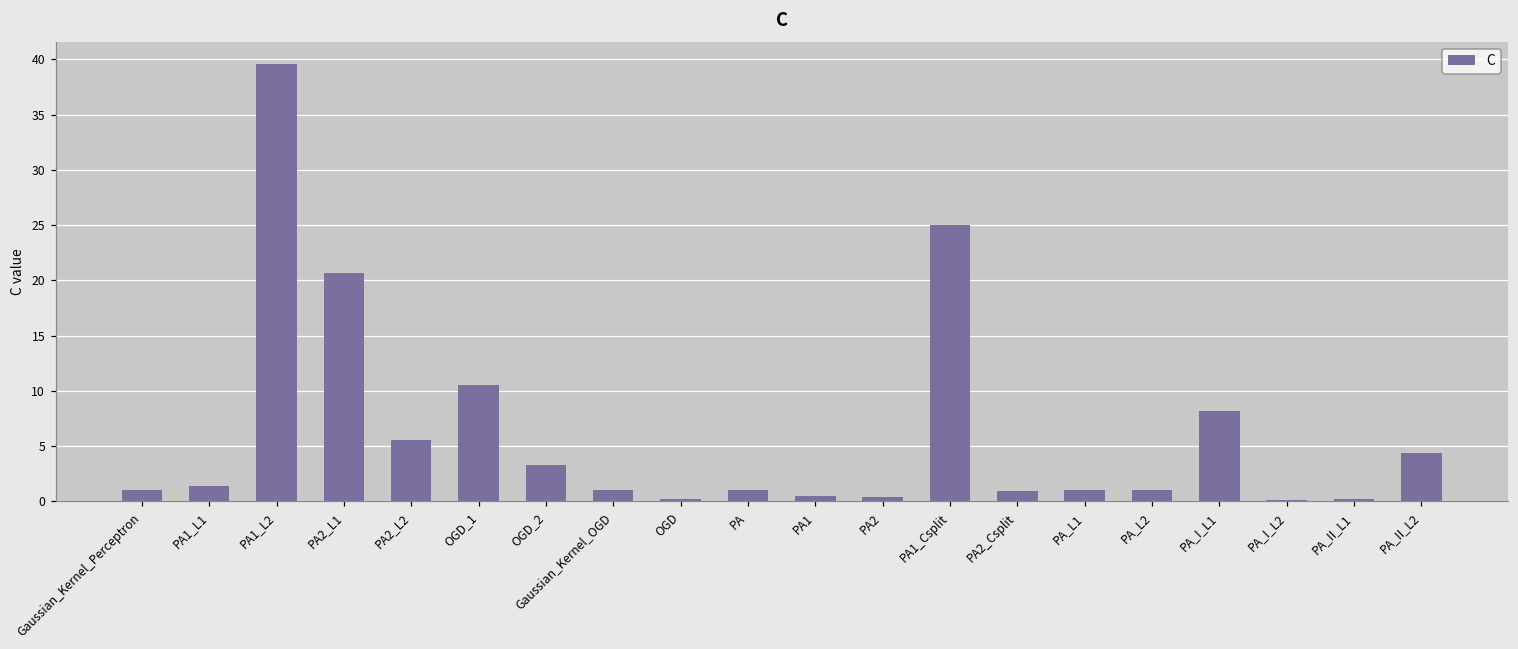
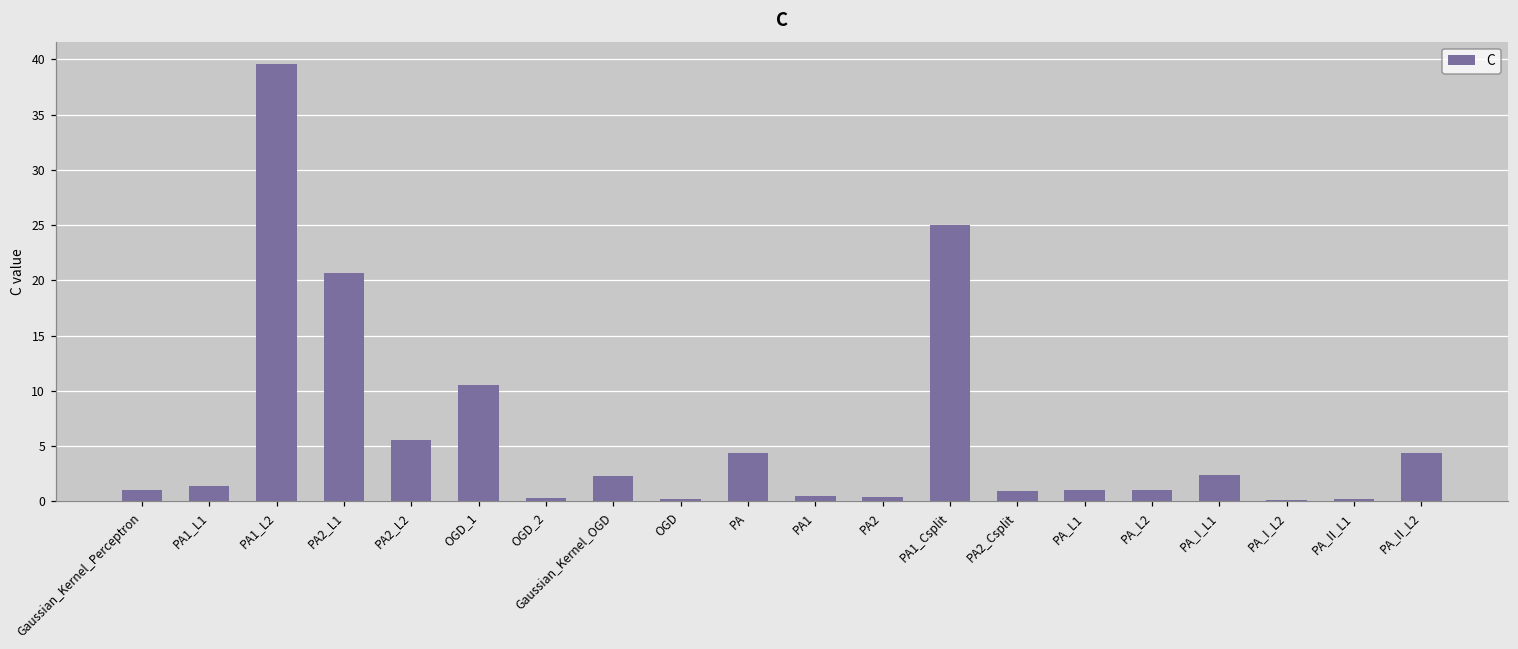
OGD_2: 3.3 -> 0.3
Gaussian_Kernel_OGD: 1.0 -> 2.3
PA: 1.0 -> 4.4
PA_I_L1: 8.1 -> 2.4
